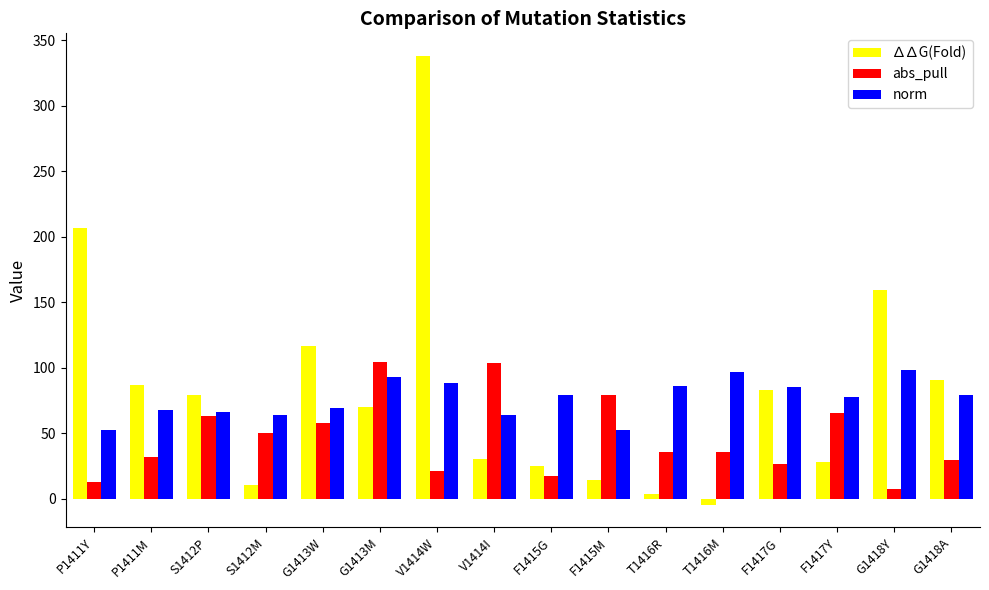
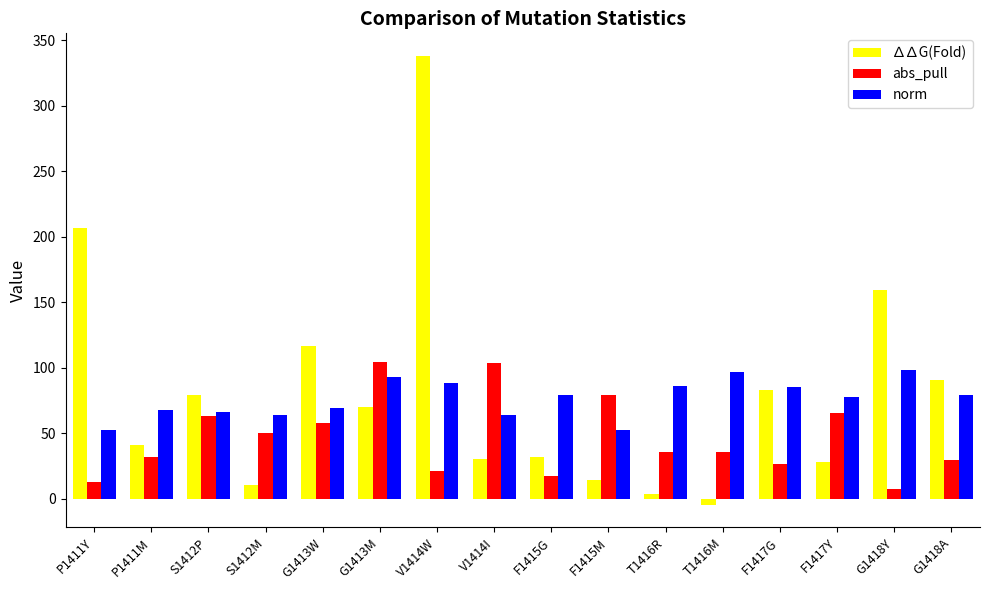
∆∆G(Fold), P1411M: 86 -> 41
∆∆G(Fold), F1415G: 25 -> 32
